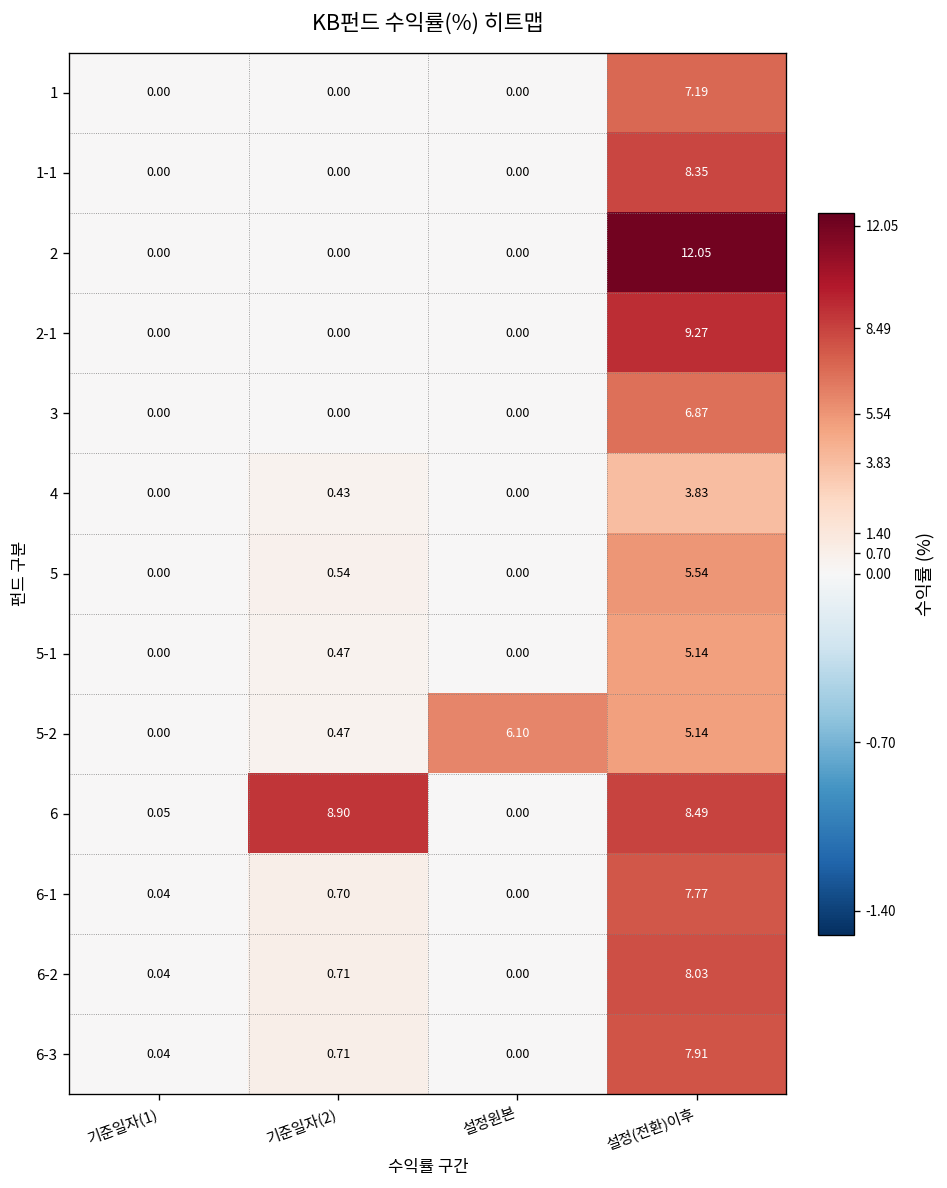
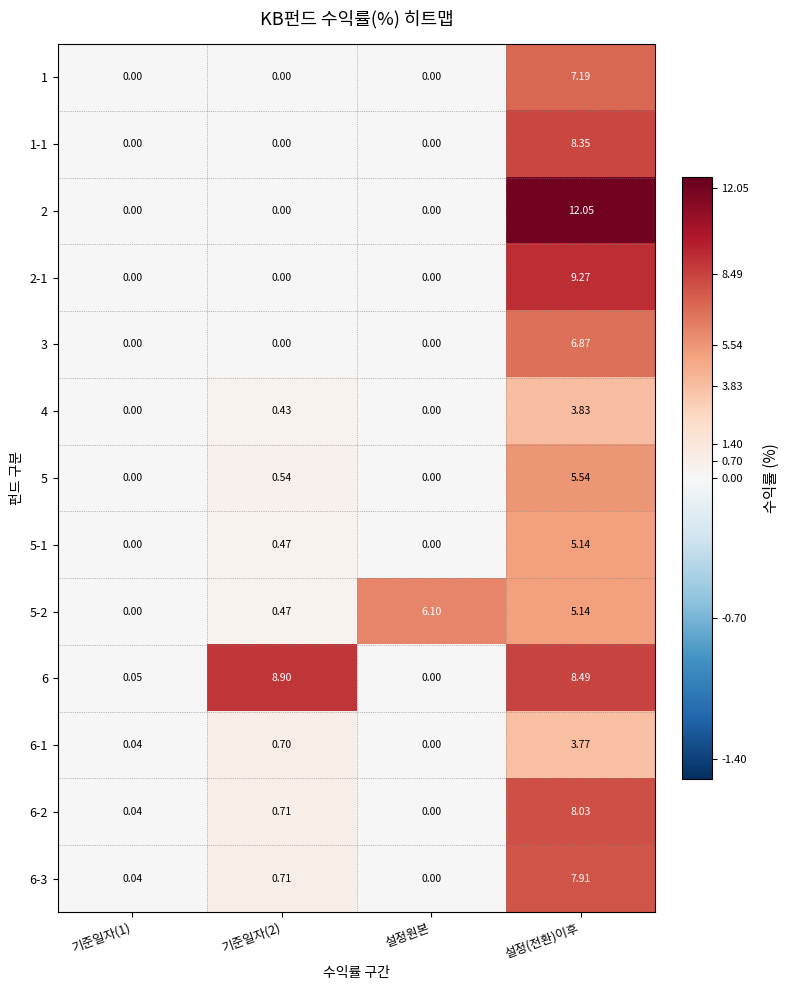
6-1, 설정(전환)이후: 7.77 -> 3.77
